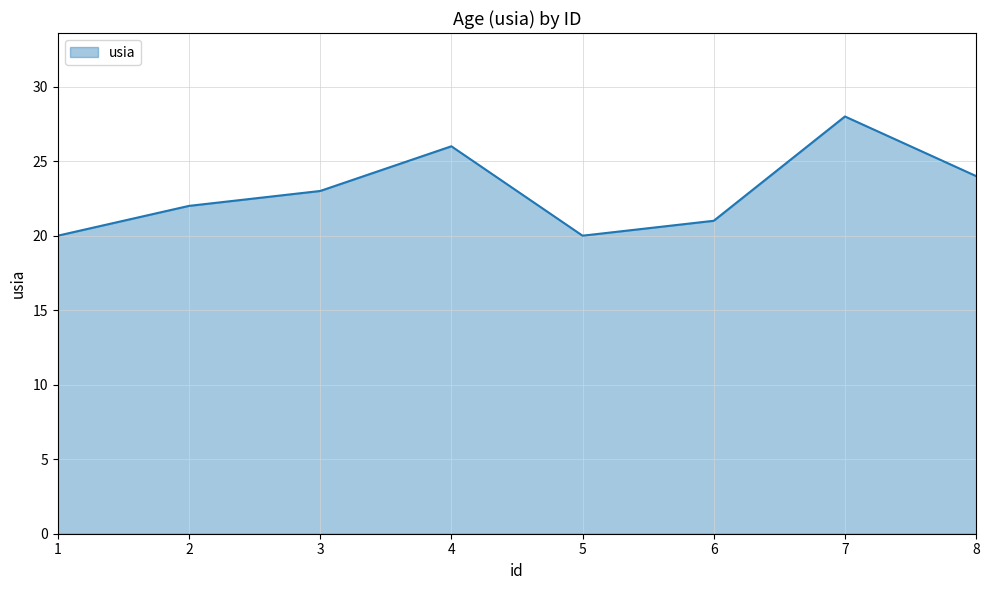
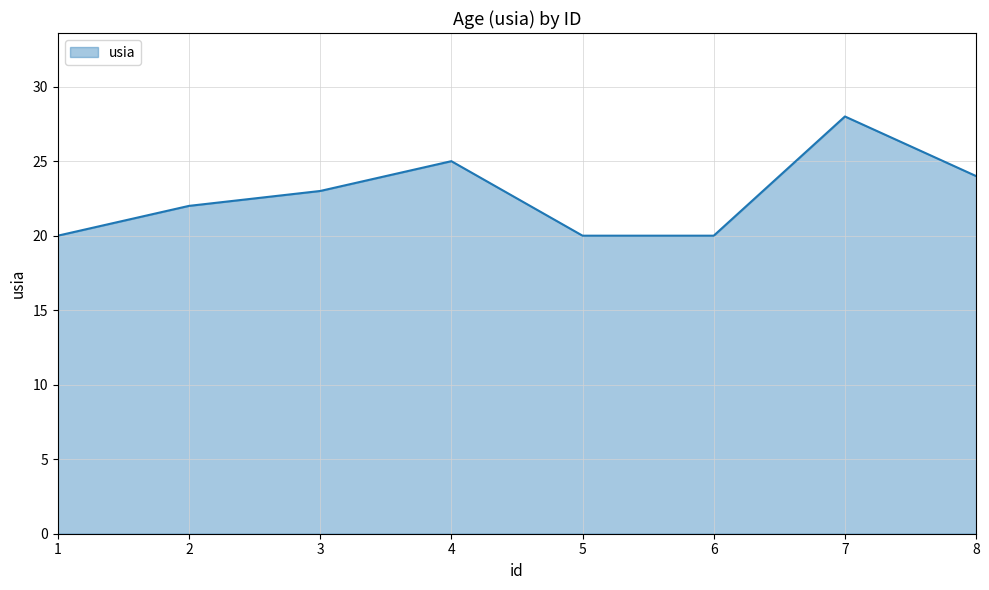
4: 26 -> 25
6: 21 -> 20
